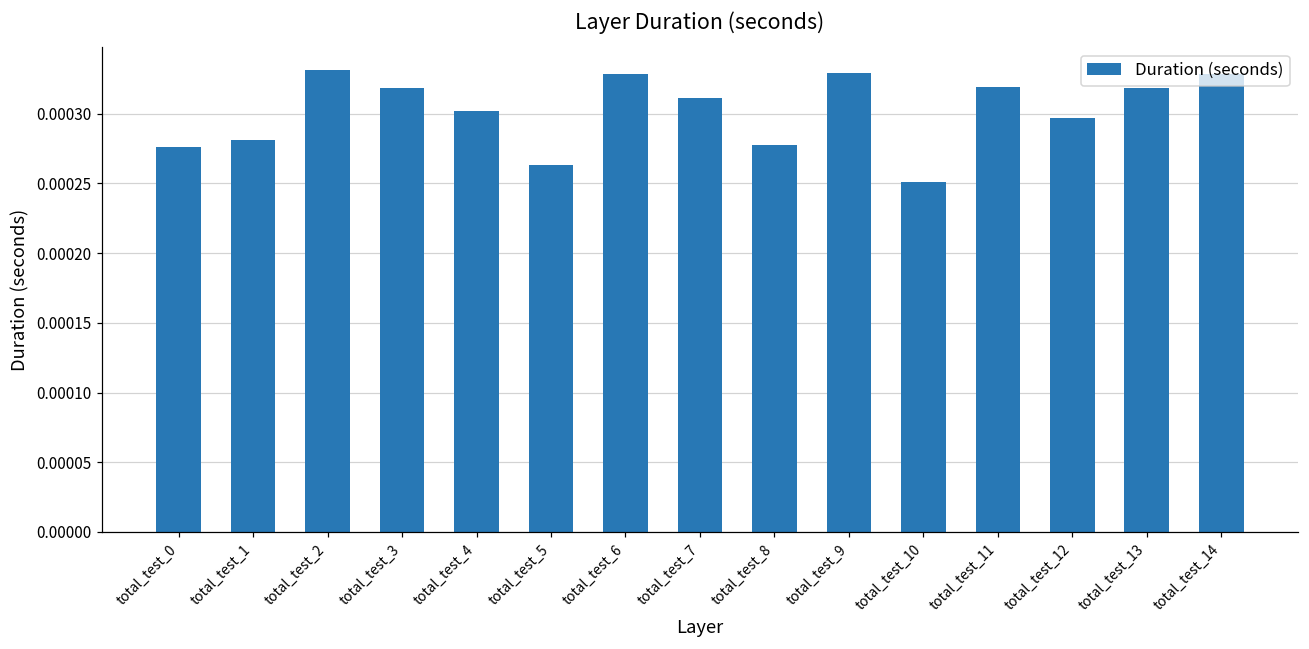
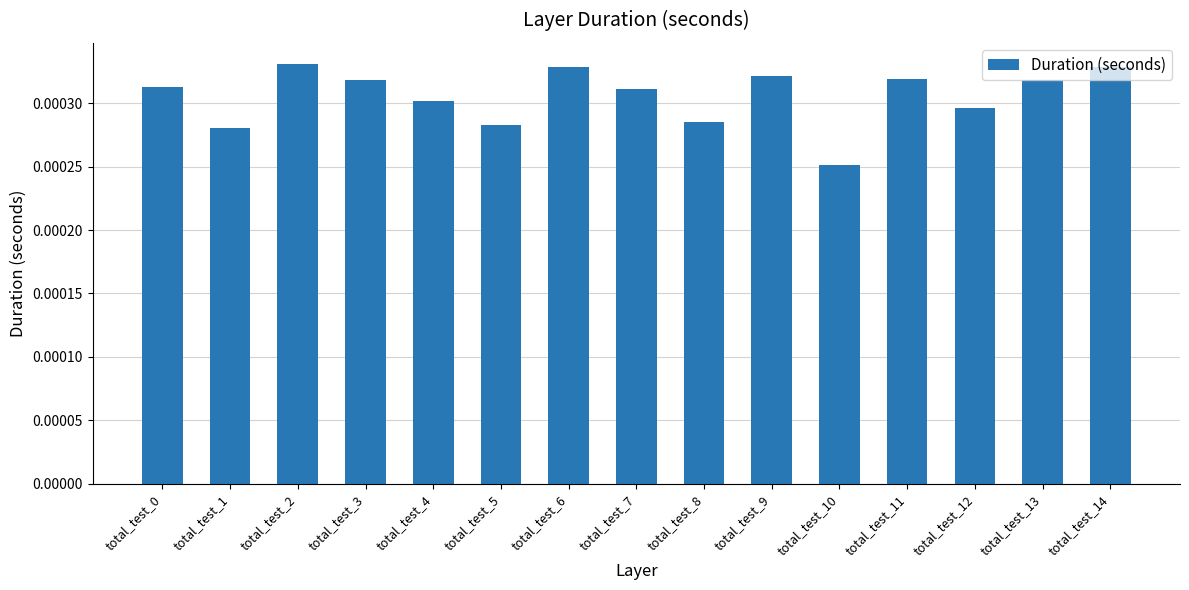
total_test_0: 0.000276 -> 0.000313
total_test_5: 0.000263 -> 0.000283
total_test_8: 0.000278 -> 0.000285
total_test_9: 0.000329 -> 0.000321
